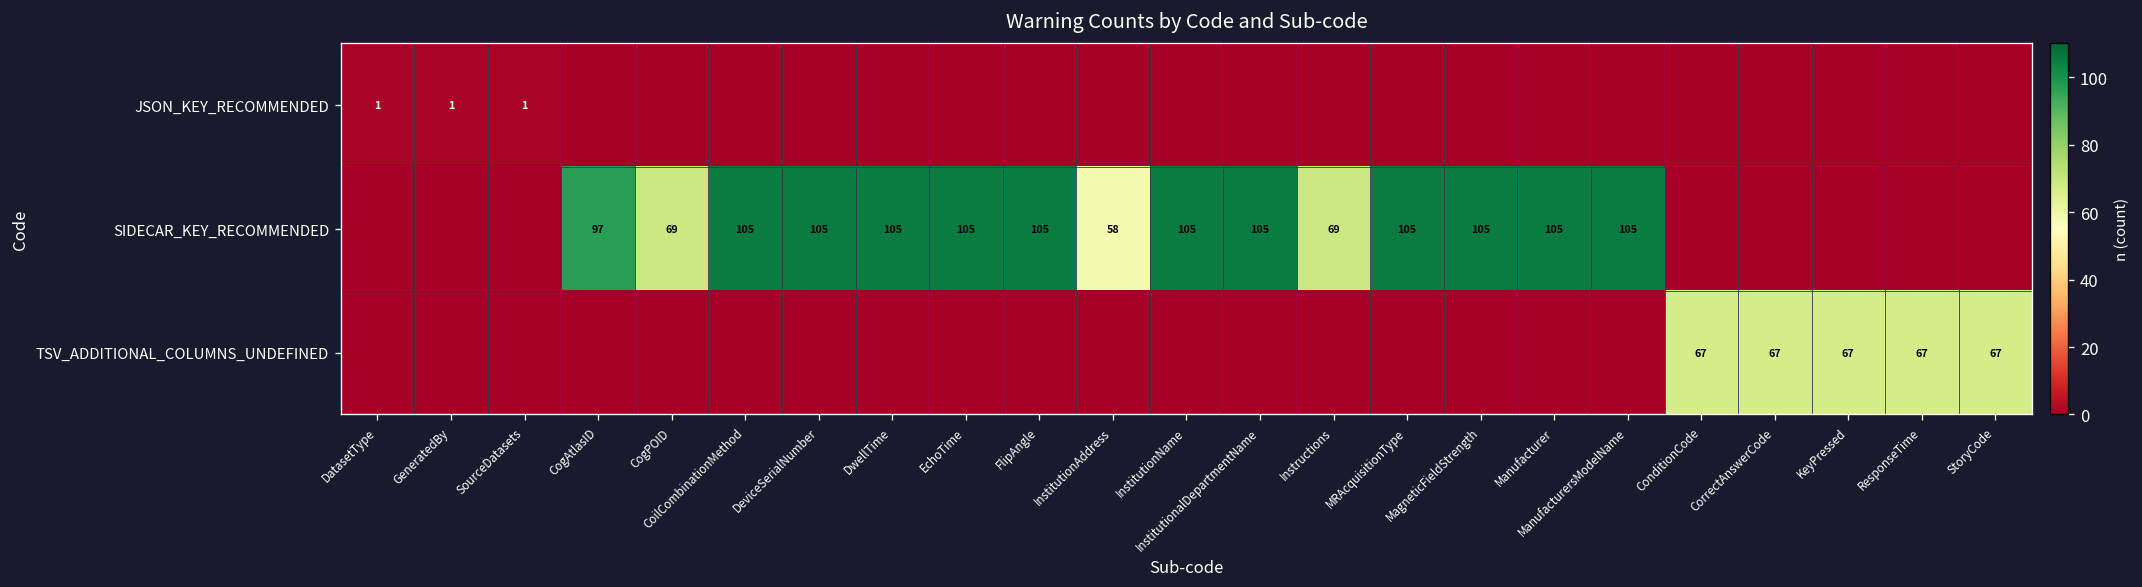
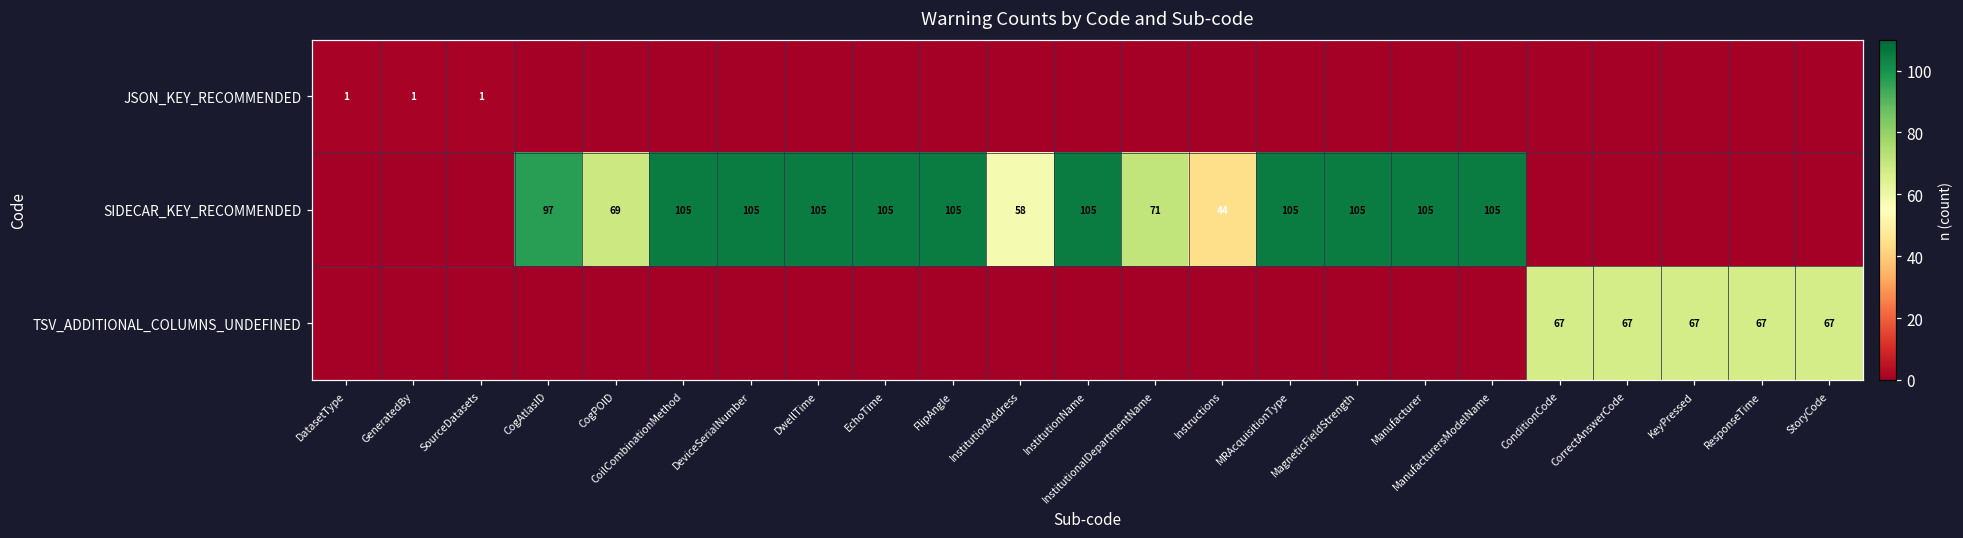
SIDECAR_KEY_RECOMMENDED, InstitutionalDepartmentName: 105 -> 71
SIDECAR_KEY_RECOMMENDED, Instructions: 69 -> 44
